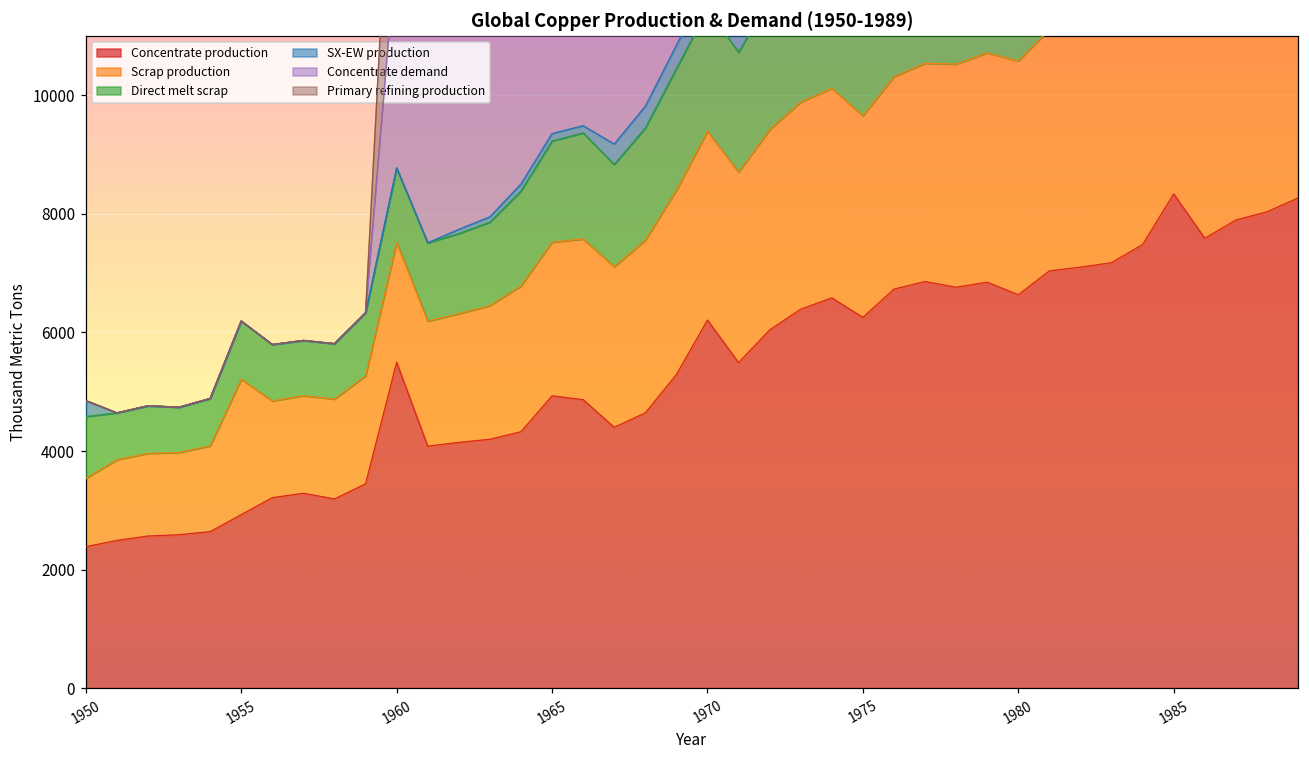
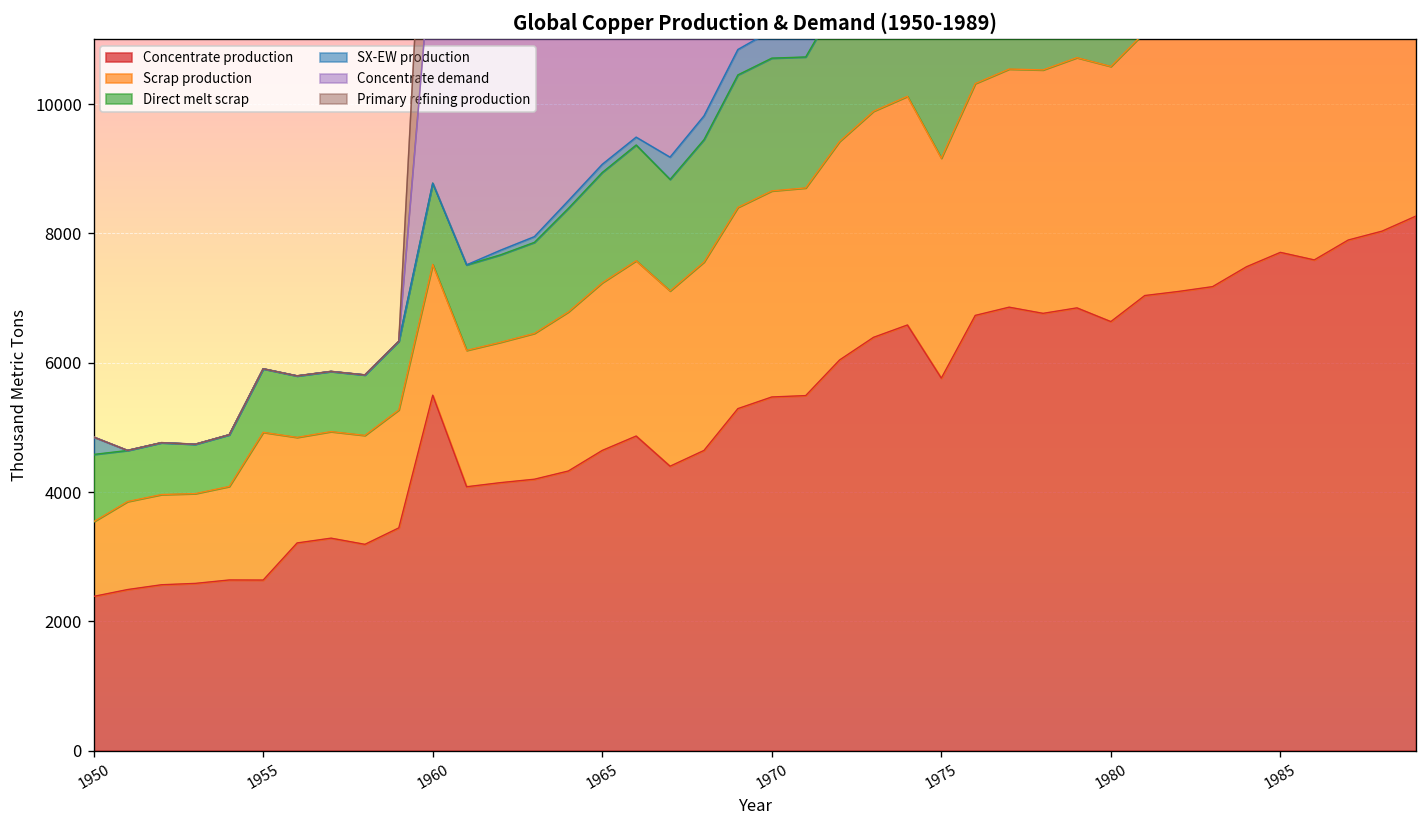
Concentrate production, 1955: 2900 -> 2600
Concentrate production, 1965: 4900 -> 4600
Concentrate production, 1970: 6200 -> 5500
Concentrate production, 1975: 6300 -> 5800
Concentrate production, 1985: 8300 -> 7700
